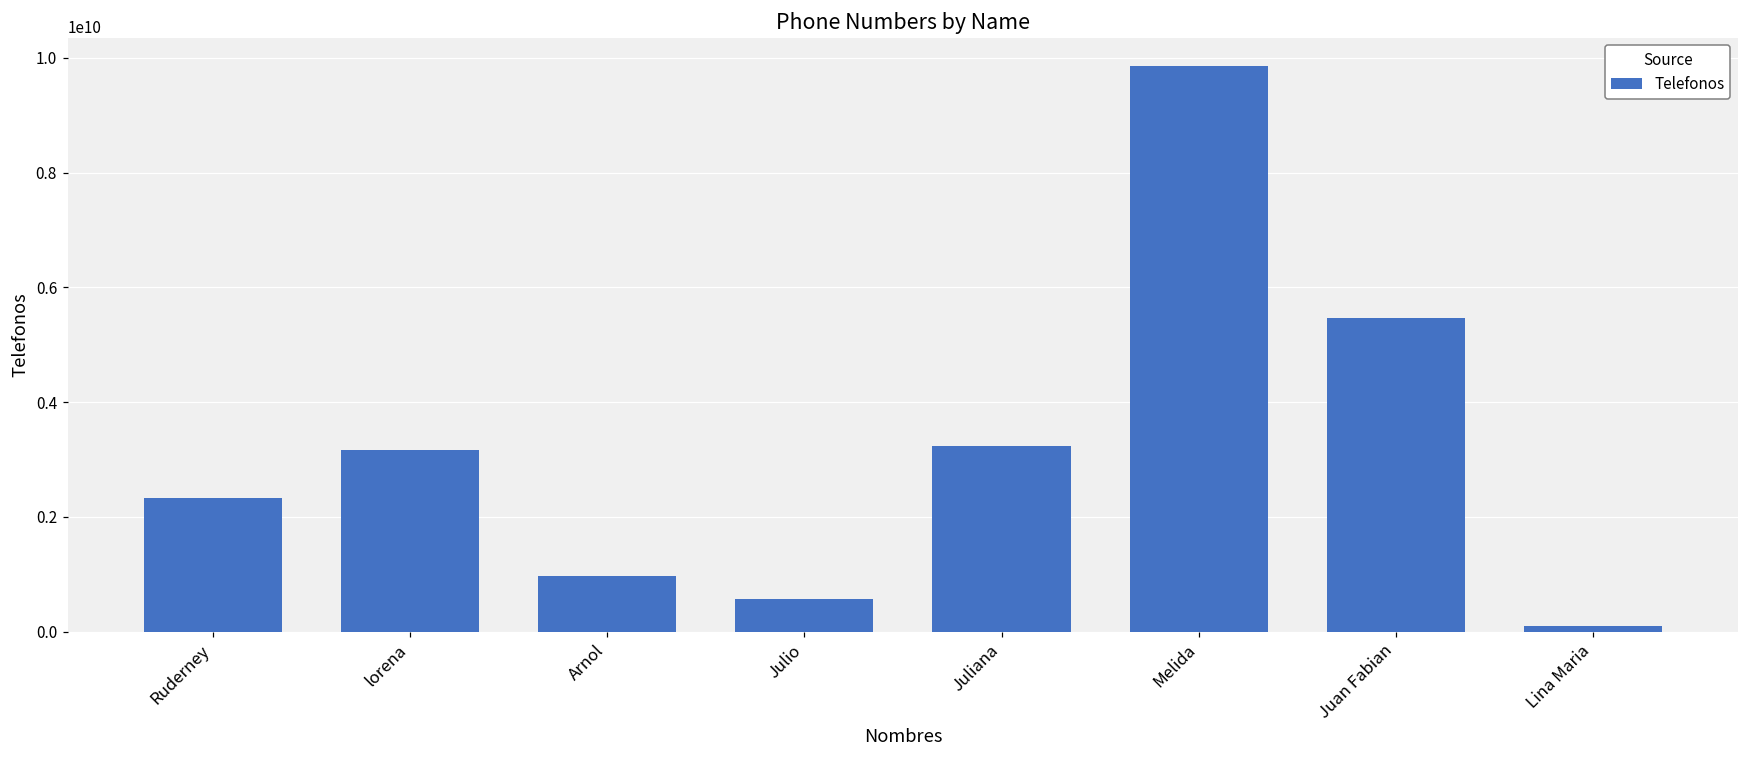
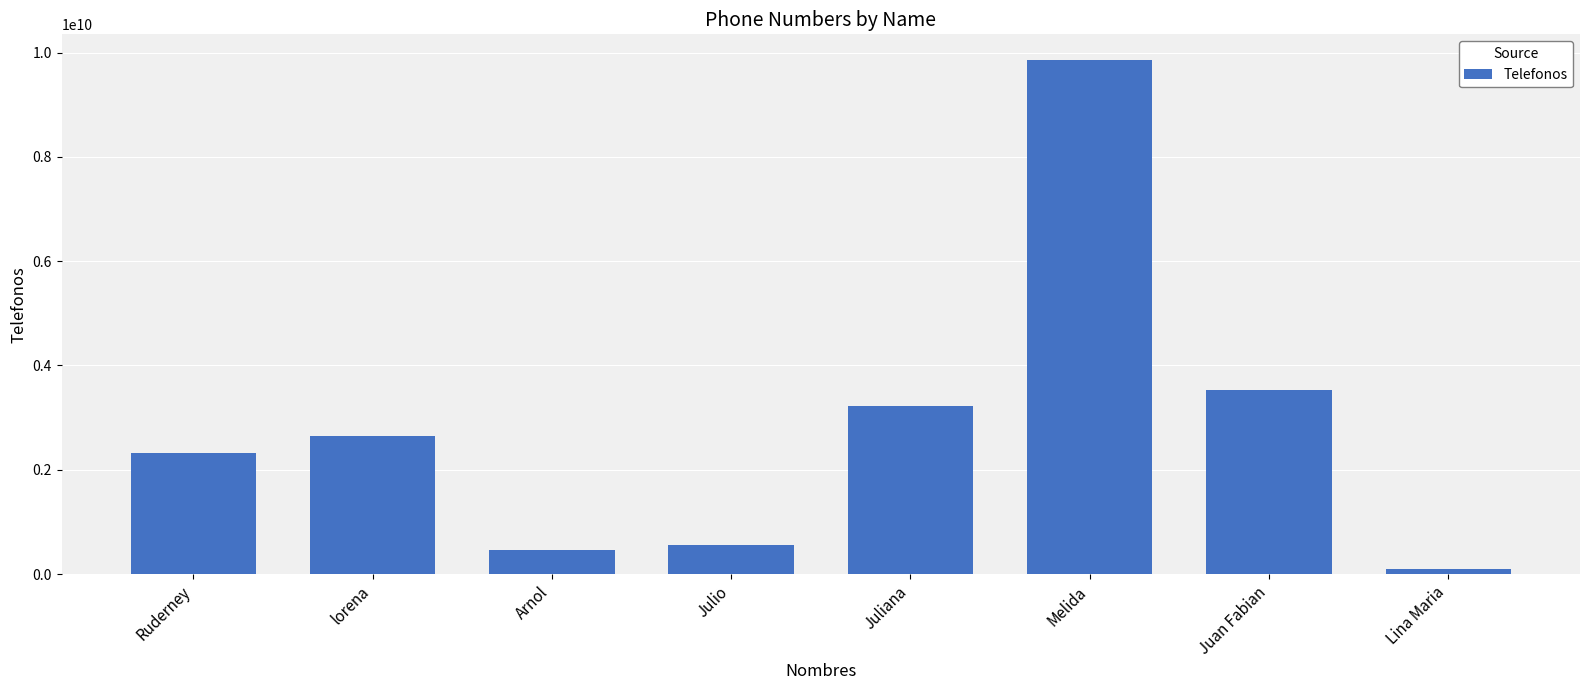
lorena: 3200000000 -> 2700000000
Arnol: 1000000000 -> 500000000
Juan Fabian: 5500000000 -> 3500000000
